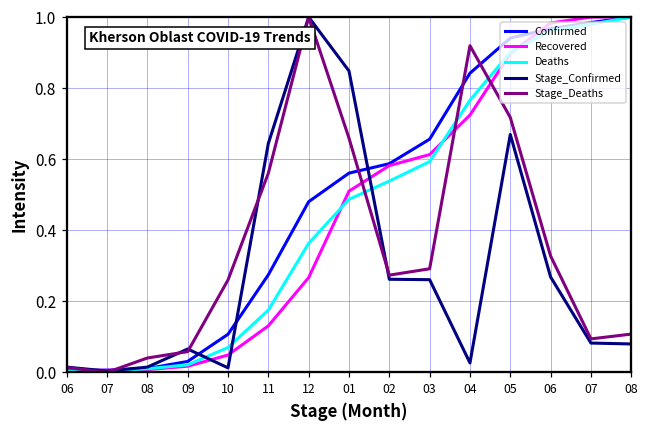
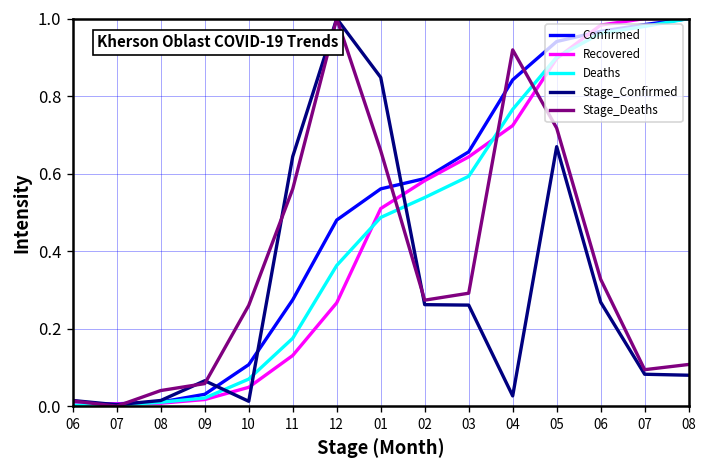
Recovered, 03: 0.61 -> 0.64
